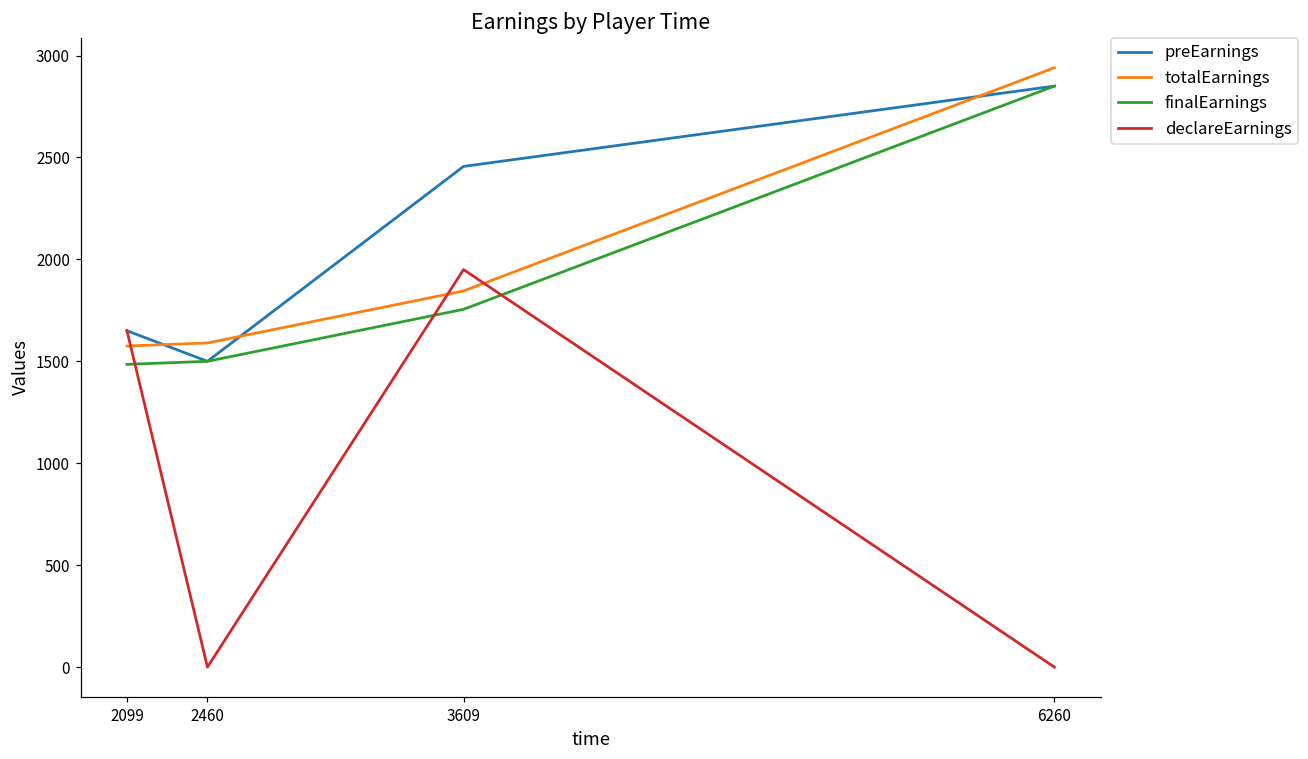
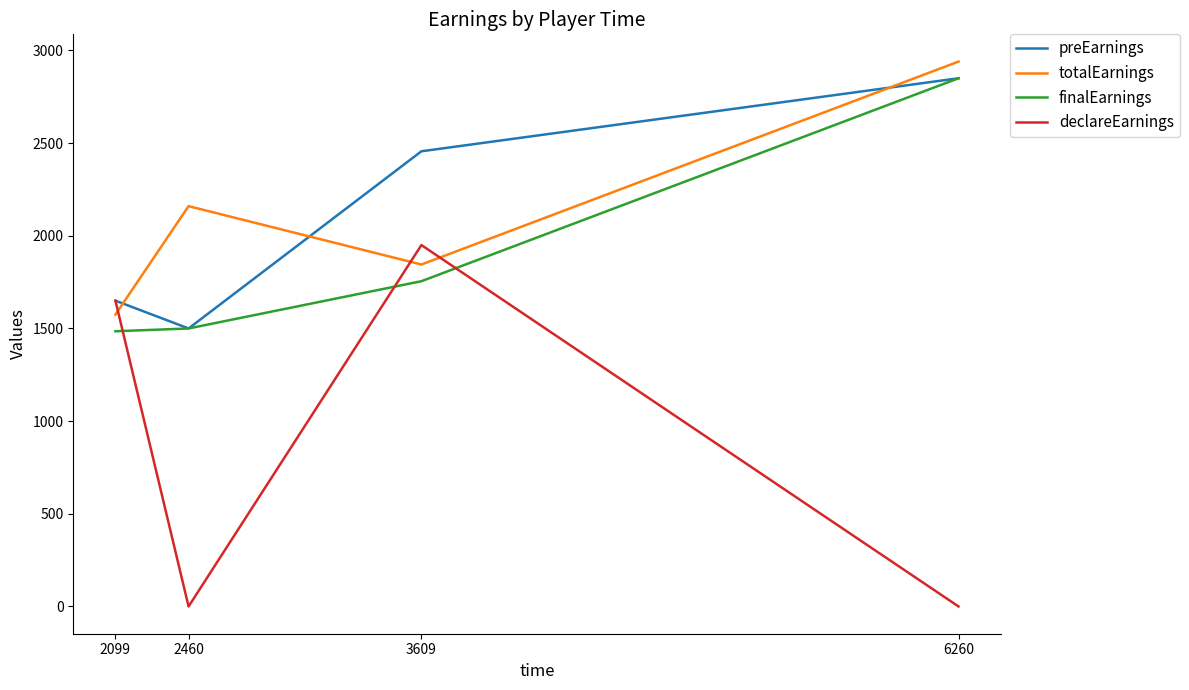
totalEarnings, 2460: 1590 -> 2160
